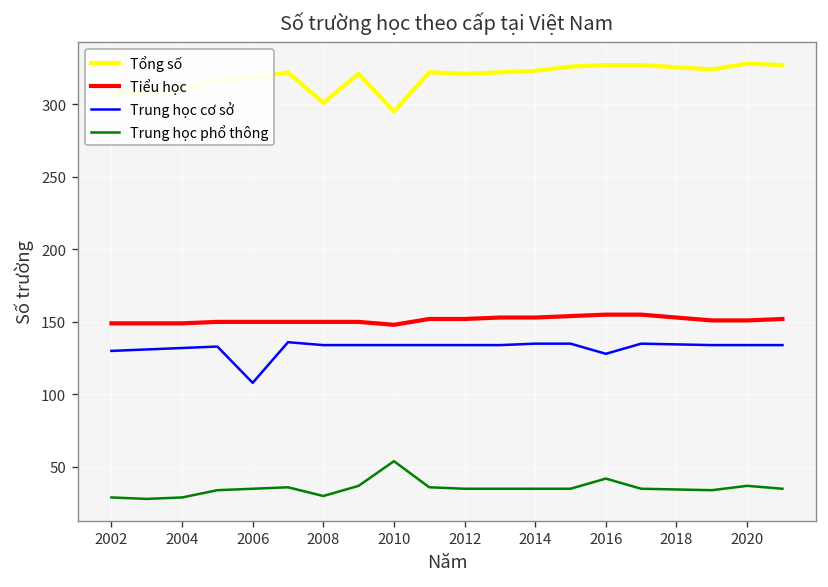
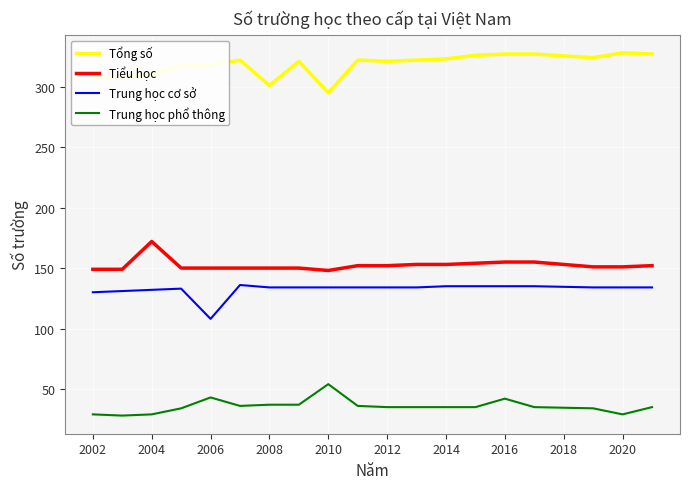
Tiểu học, 2004: 149 -> 172
Trung học phổ thông, 2006: 35 -> 43
Trung học phổ thông, 2008: 30 -> 37
Trung học cơ sở, 2016: 128 -> 135
Trung học phổ thông, 2020: 37 -> 29
